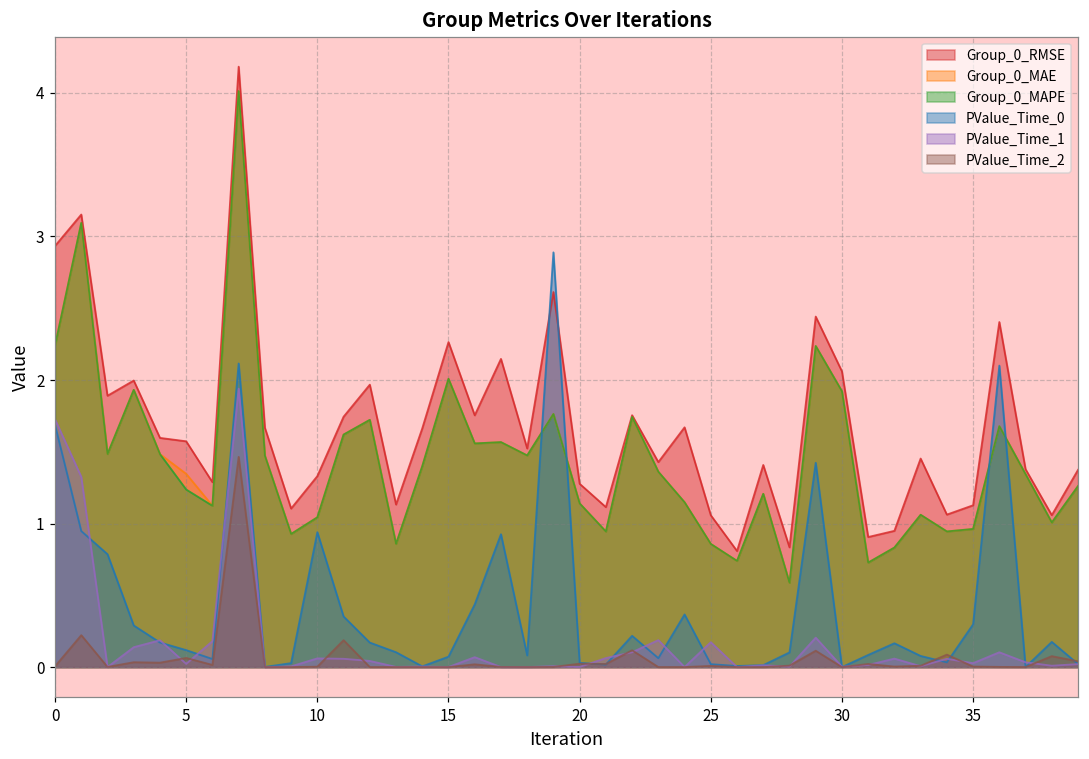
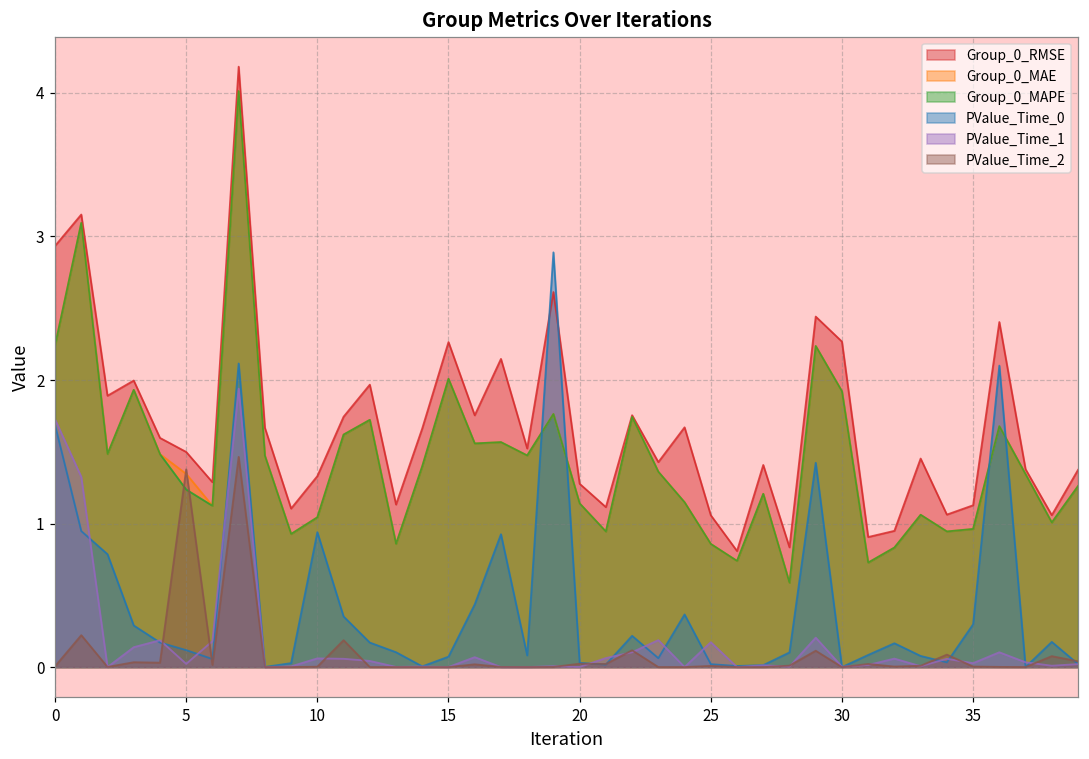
Group_0_RMSE, 5: 1.57 -> 1.50
PValue_Time_2, 5: 0.06 -> 1.38
Group_0_RMSE, 30: 2.06 -> 2.27
